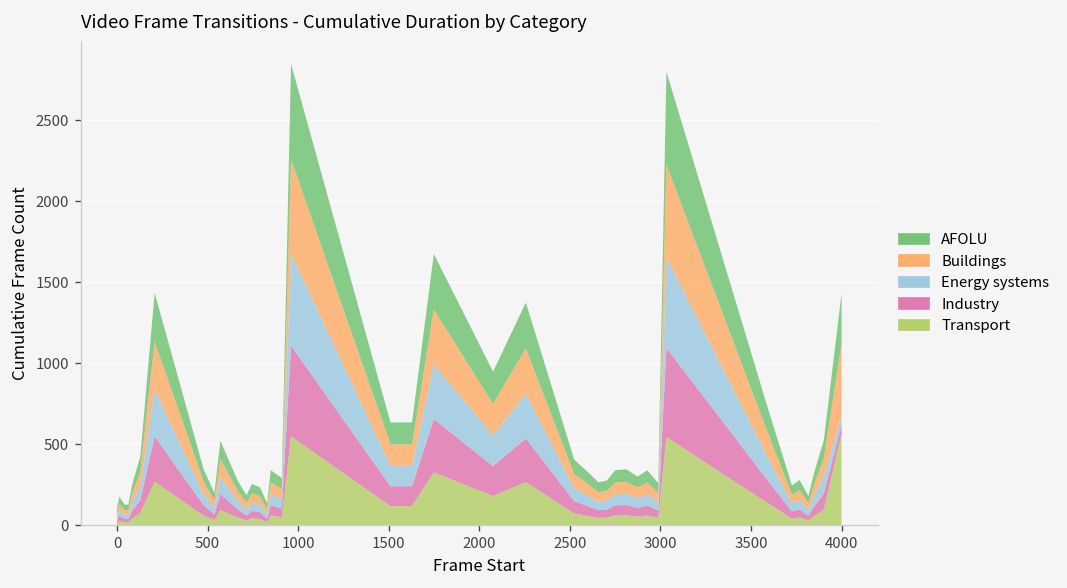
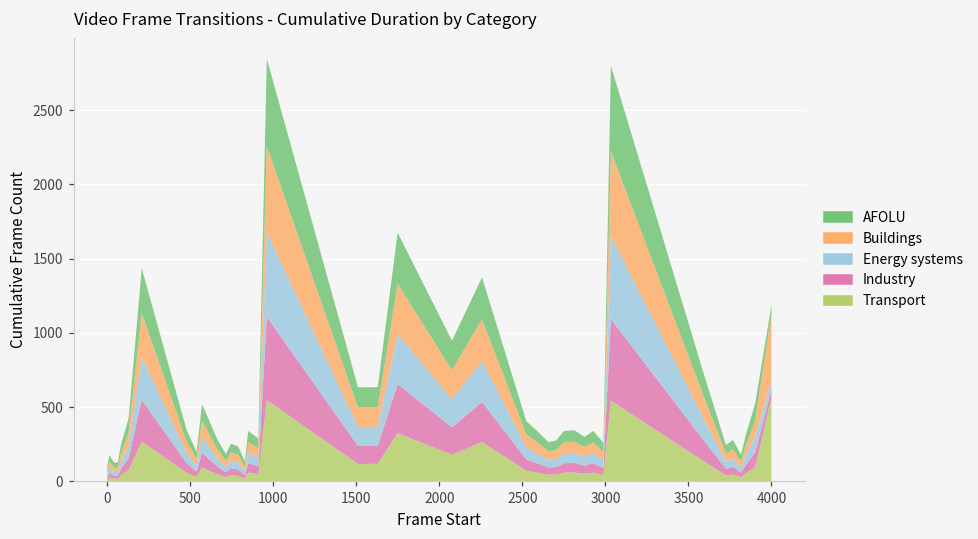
AFOLU, 4000: 310 -> 70
